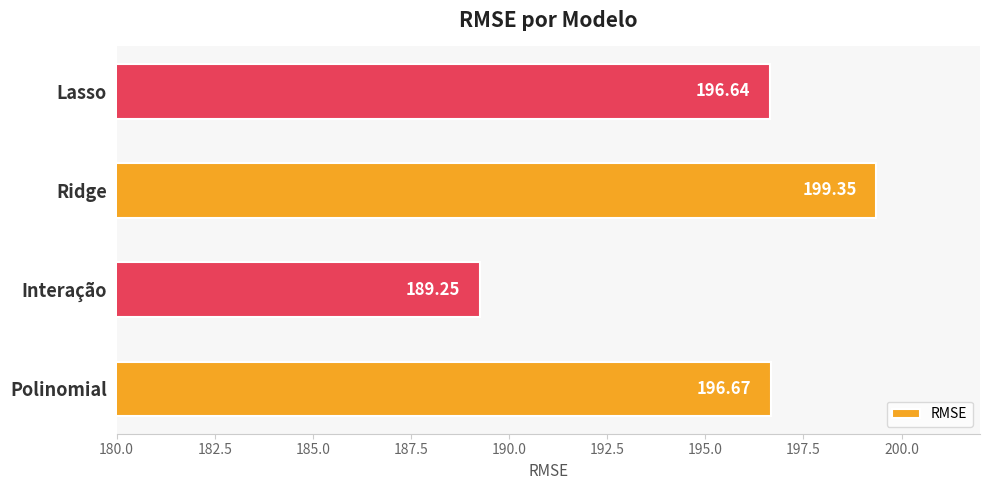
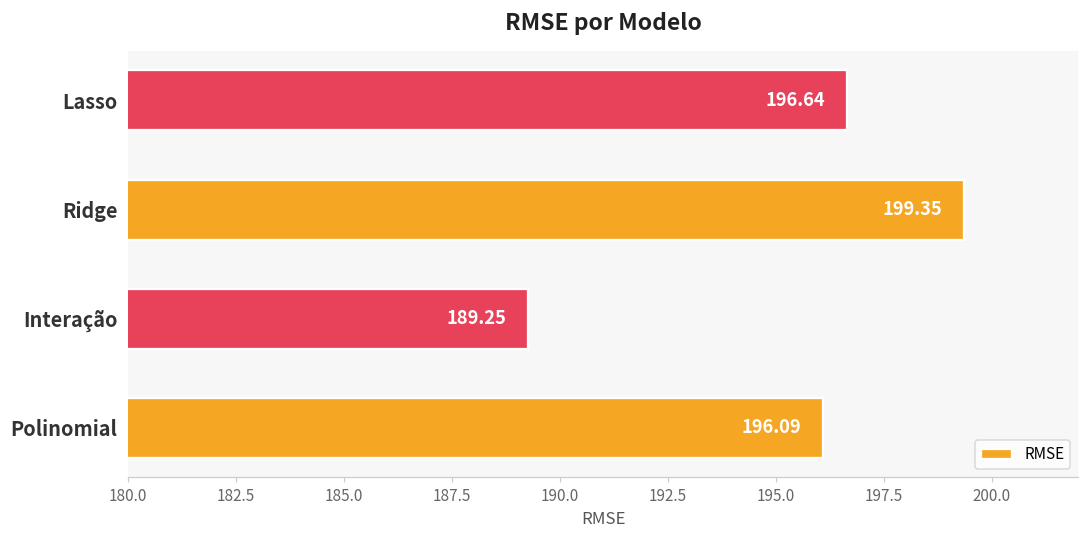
Polinomial: 196.67 -> 196.09
